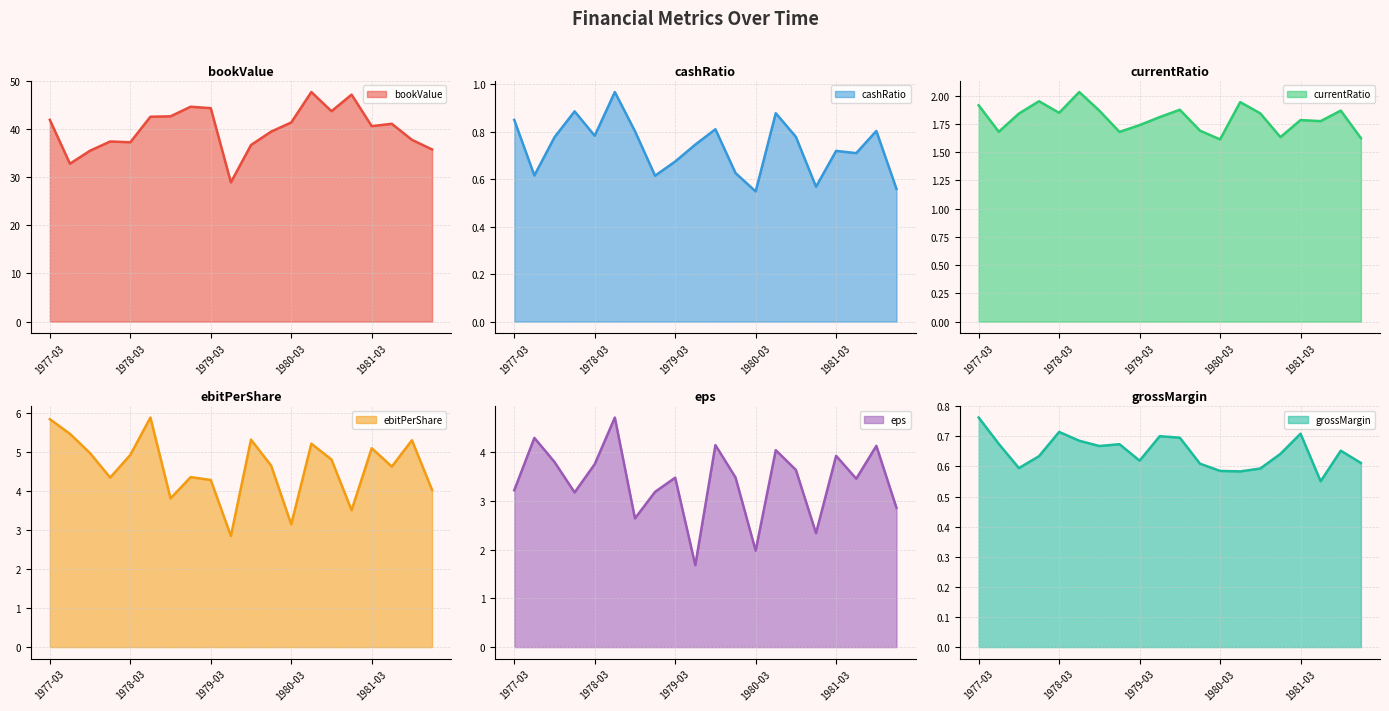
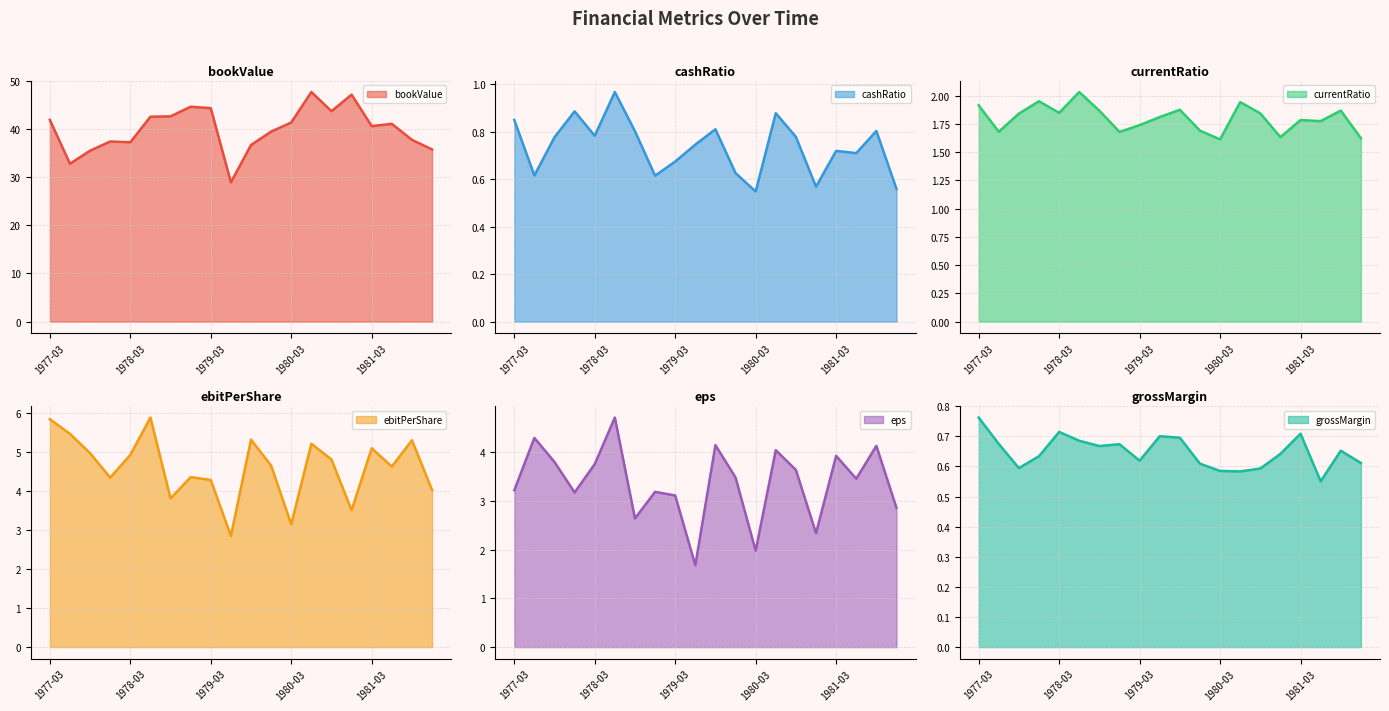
eps, 1979-03: 3.5 -> 3.1
